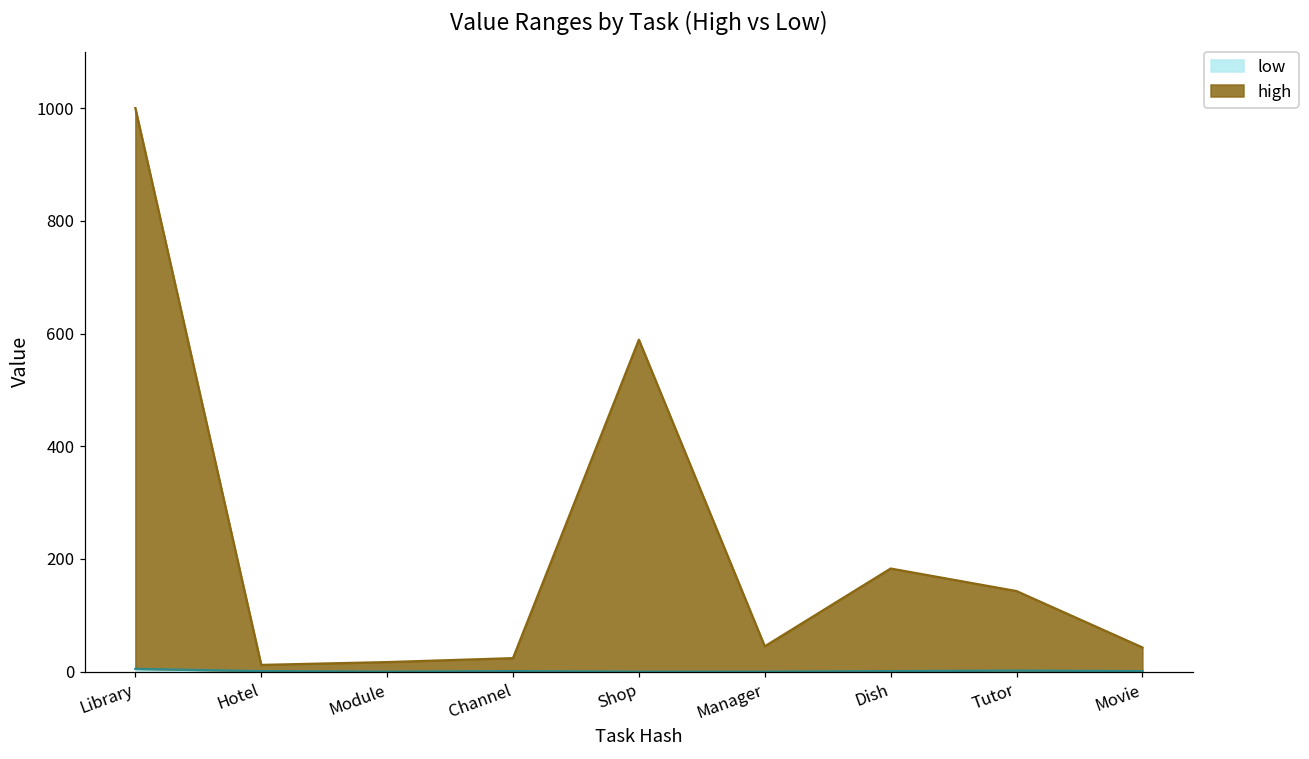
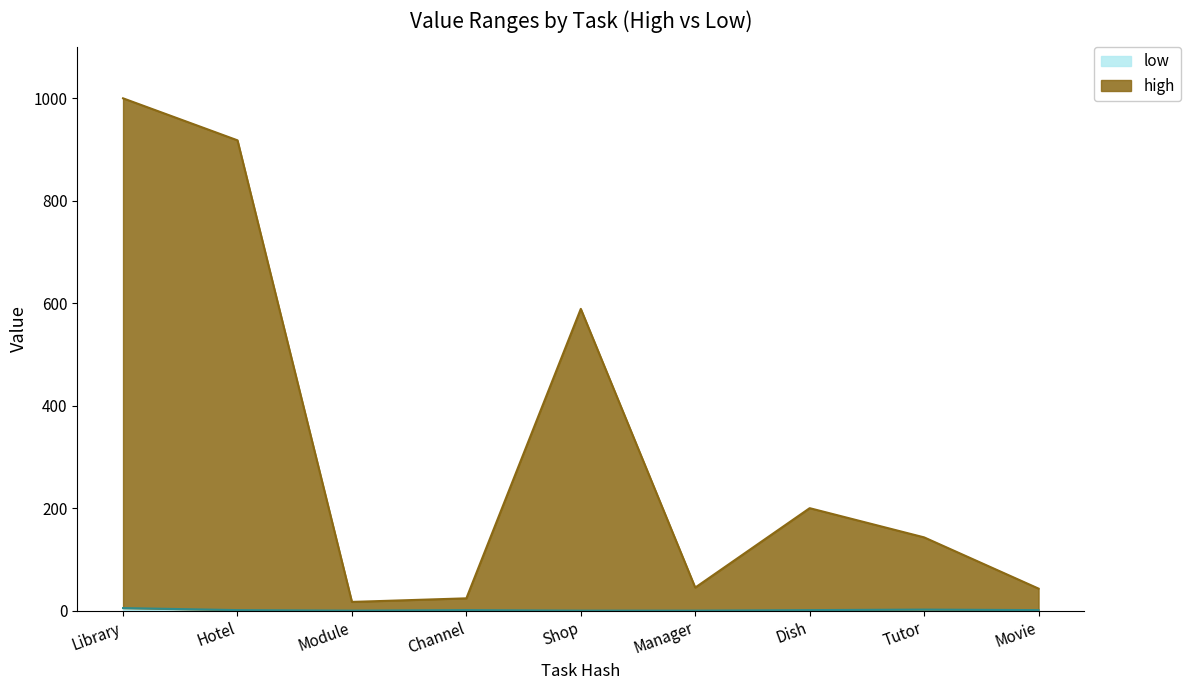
high, Hotel: 10 -> 920
high, Dish: 180 -> 200
